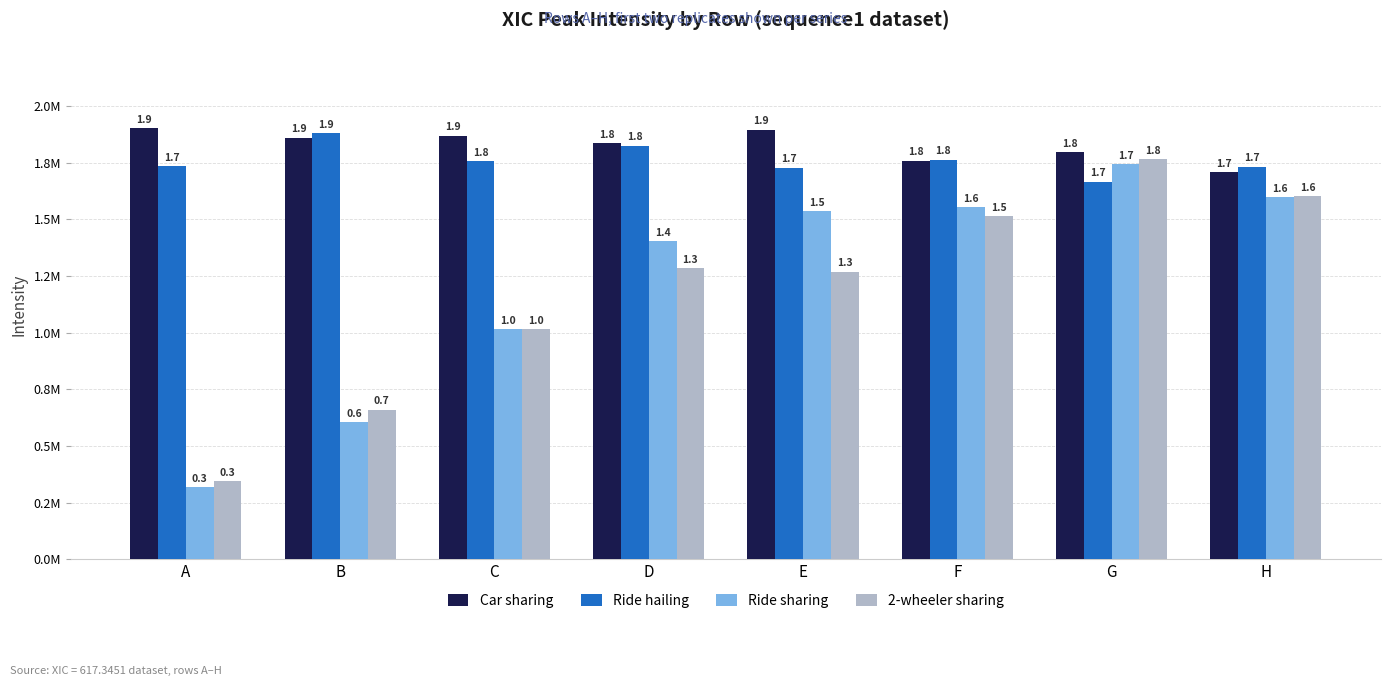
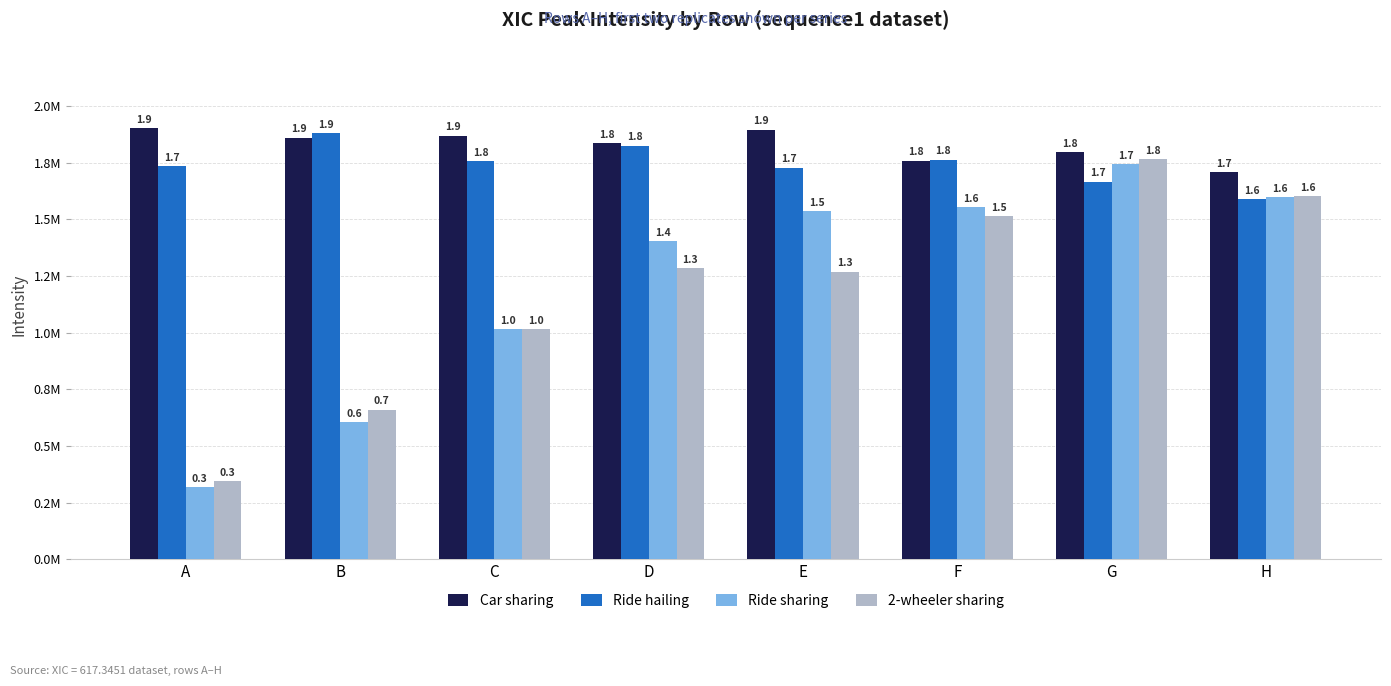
Ride hailing, H: 1.7 -> 1.6
